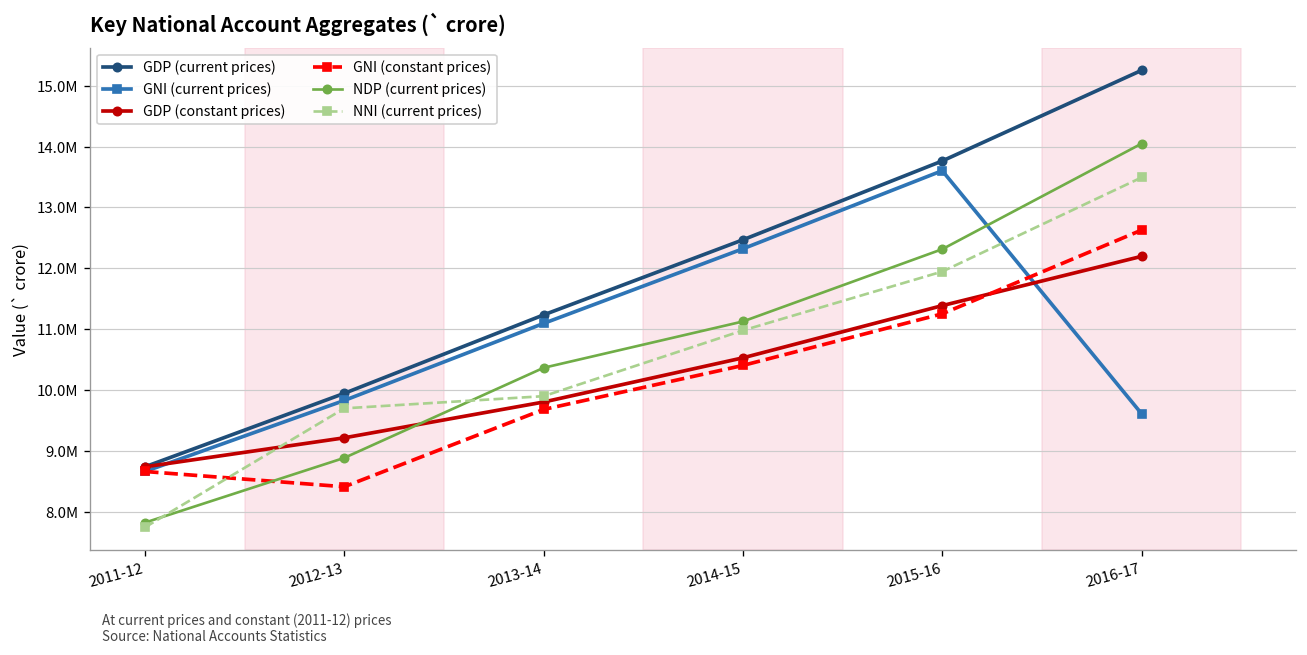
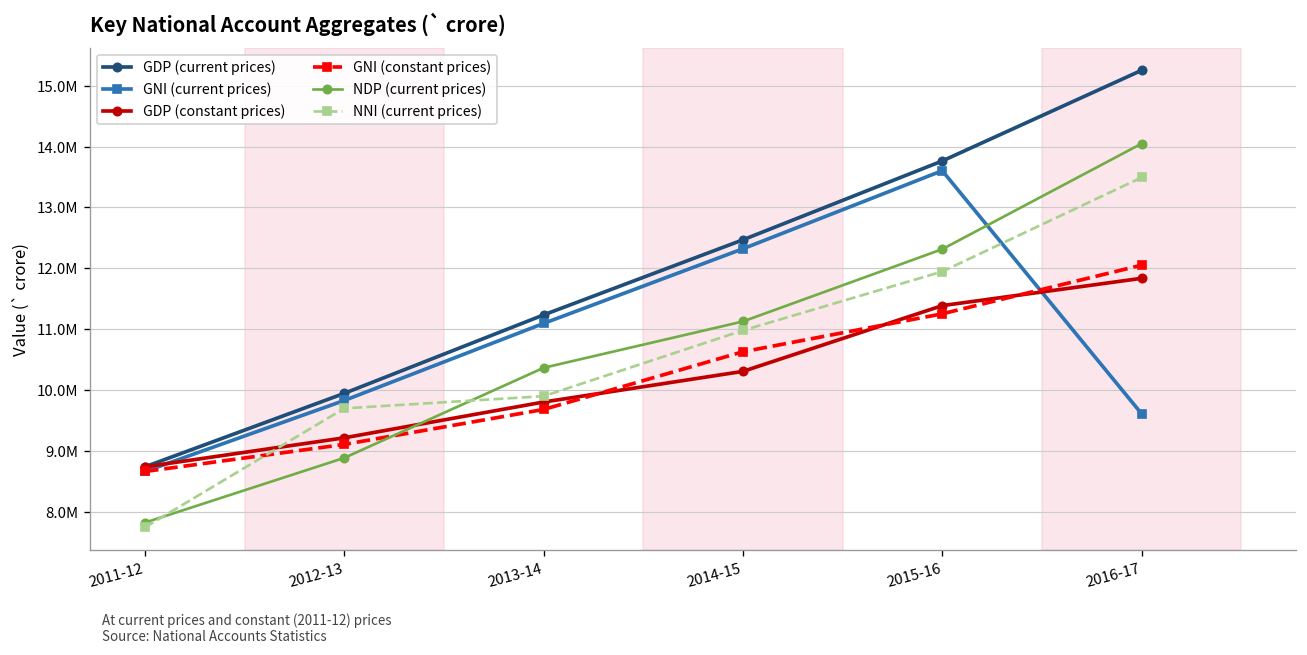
GNI (constant prices), 2012-13: 8400000 -> 9100000
GDP (constant prices), 2014-15: 10500000 -> 10300000
GNI (constant prices), 2014-15: 10400000 -> 10600000
GDP (constant prices), 2016-17: 12200000 -> 11800000
GNI (constant prices), 2016-17: 12600000 -> 12100000
